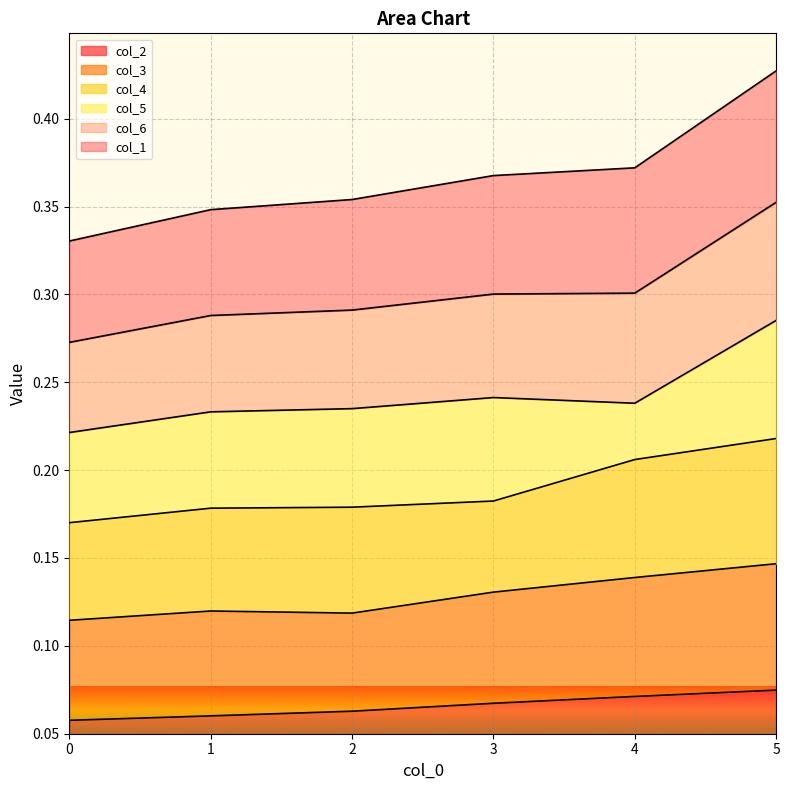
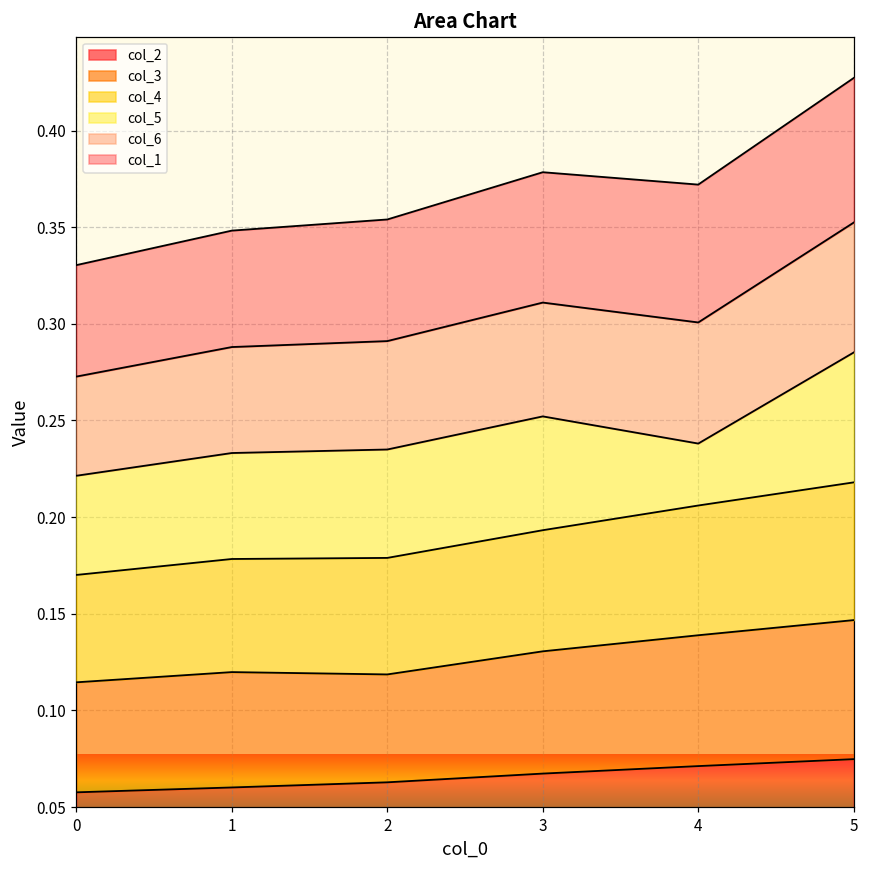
col_4, 3: 0.052 -> 0.063
